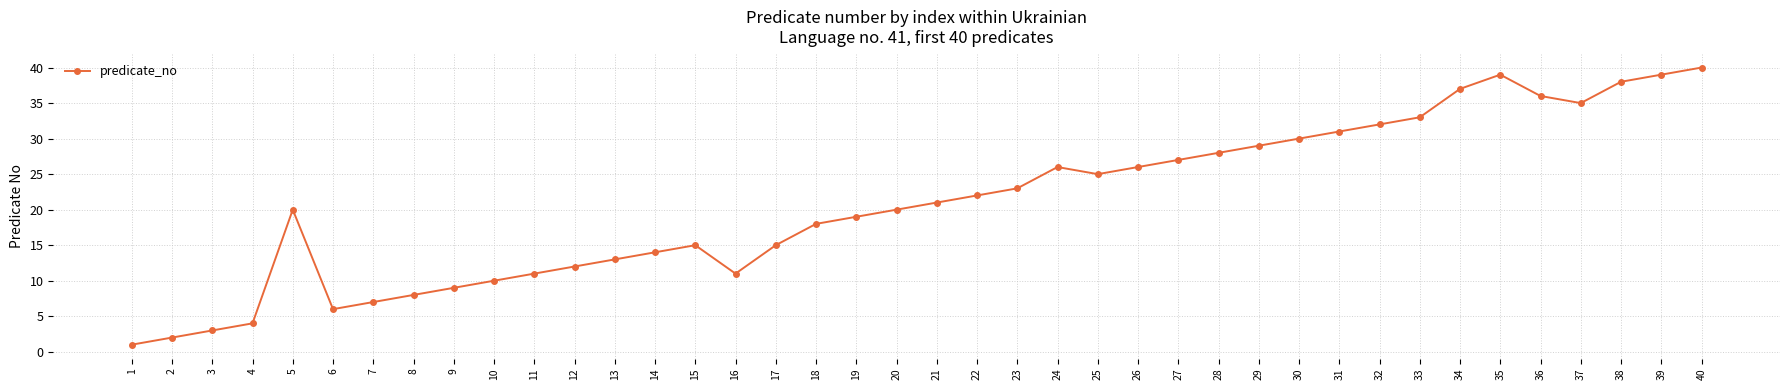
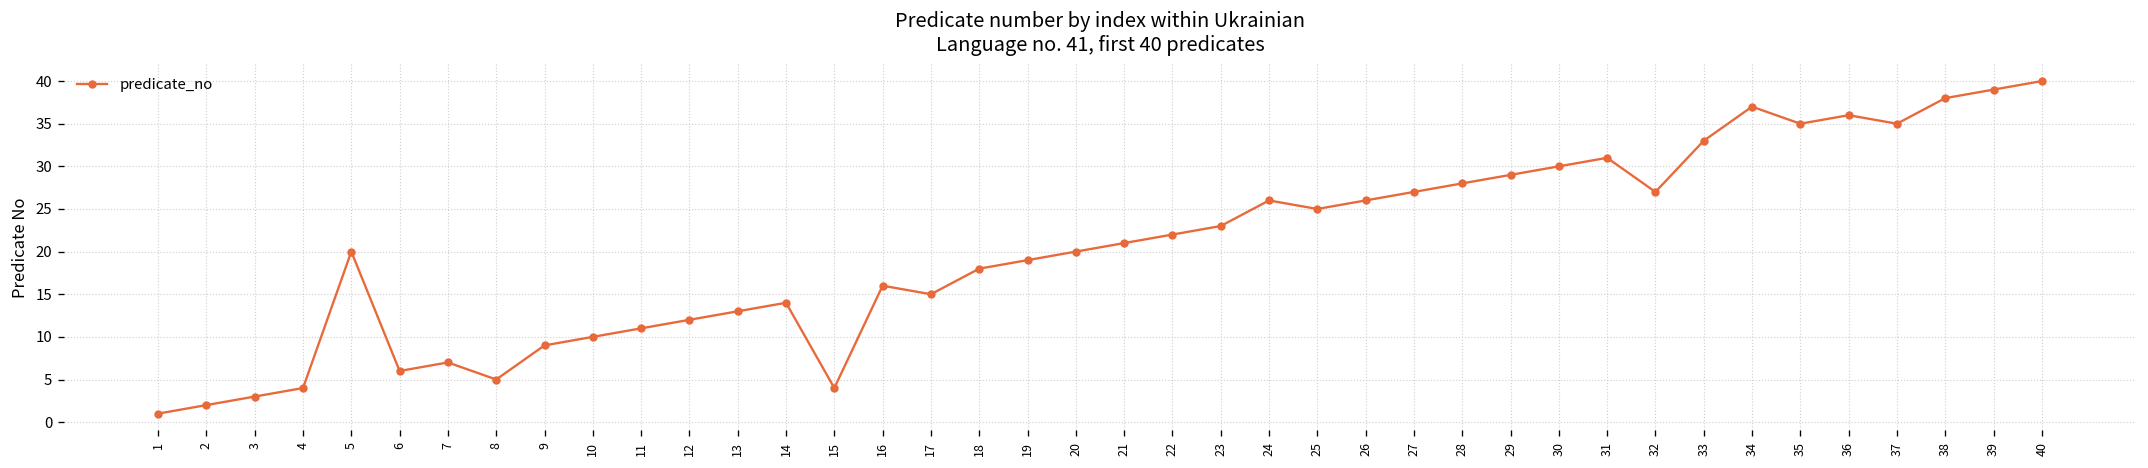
8: 8 -> 5
15: 15 -> 4
16: 11 -> 16
32: 32 -> 27
35: 39 -> 35
